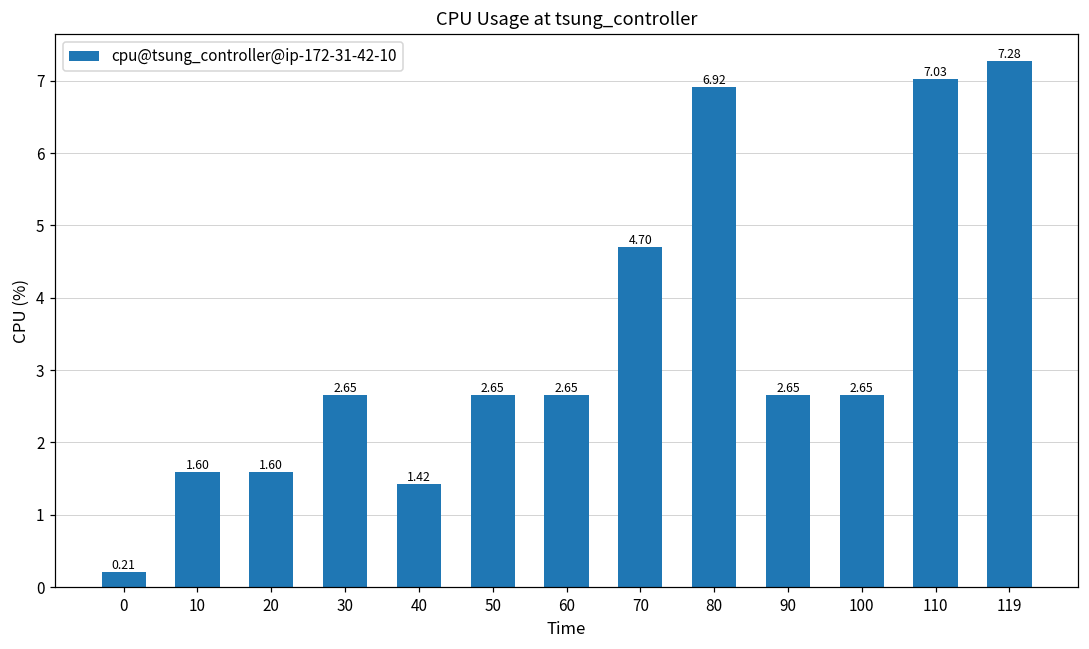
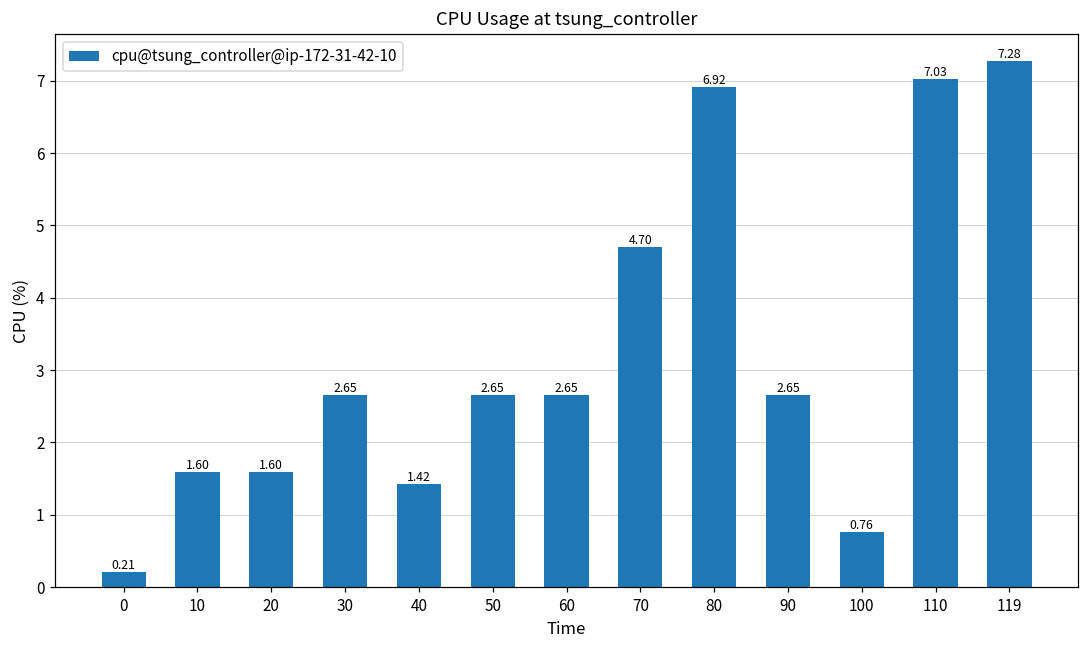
100: 2.65 -> 0.76
